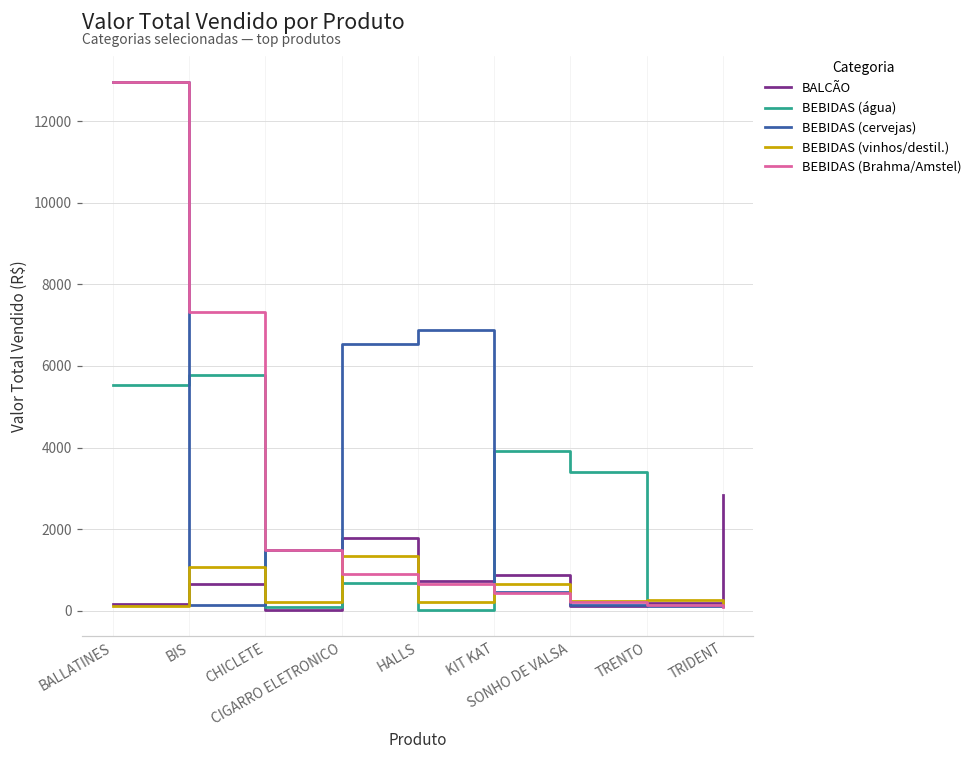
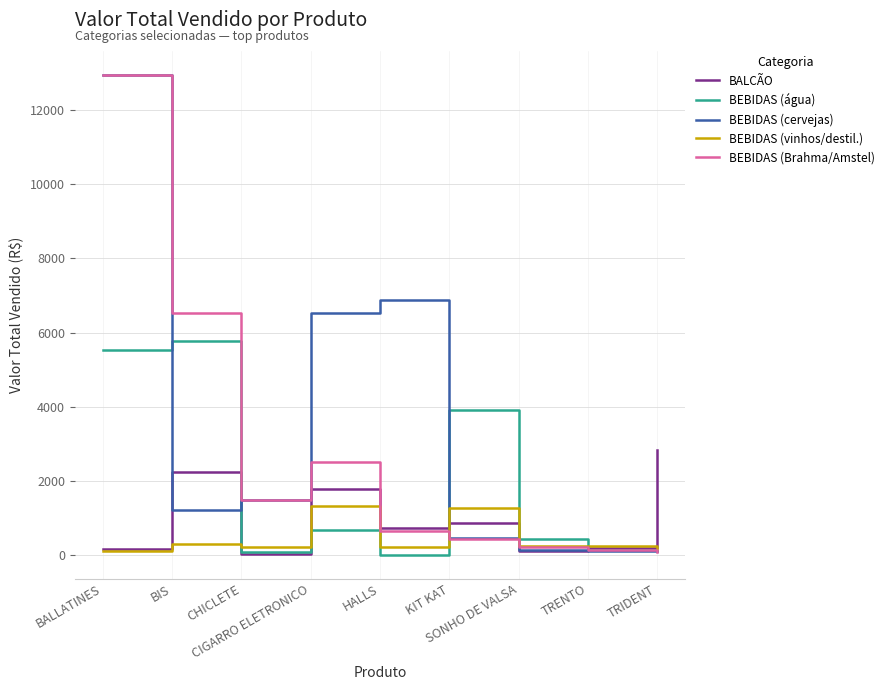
BALCÃO, BIS: 700 -> 2300
BEBIDAS (cervejas), BIS: 100 -> 1200
BEBIDAS (vinhos/destil.), BIS: 1100 -> 300
BEBIDAS (Brahma/Amstel), BIS: 7300 -> 6500
BEBIDAS (Brahma/Amstel), CIGARRO ELETRONICO: 900 -> 2500
BEBIDAS (vinhos/destil.), KIT KAT: 700 -> 1300
BEBIDAS (água), SONHO DE VALSA: 3400 -> 400
